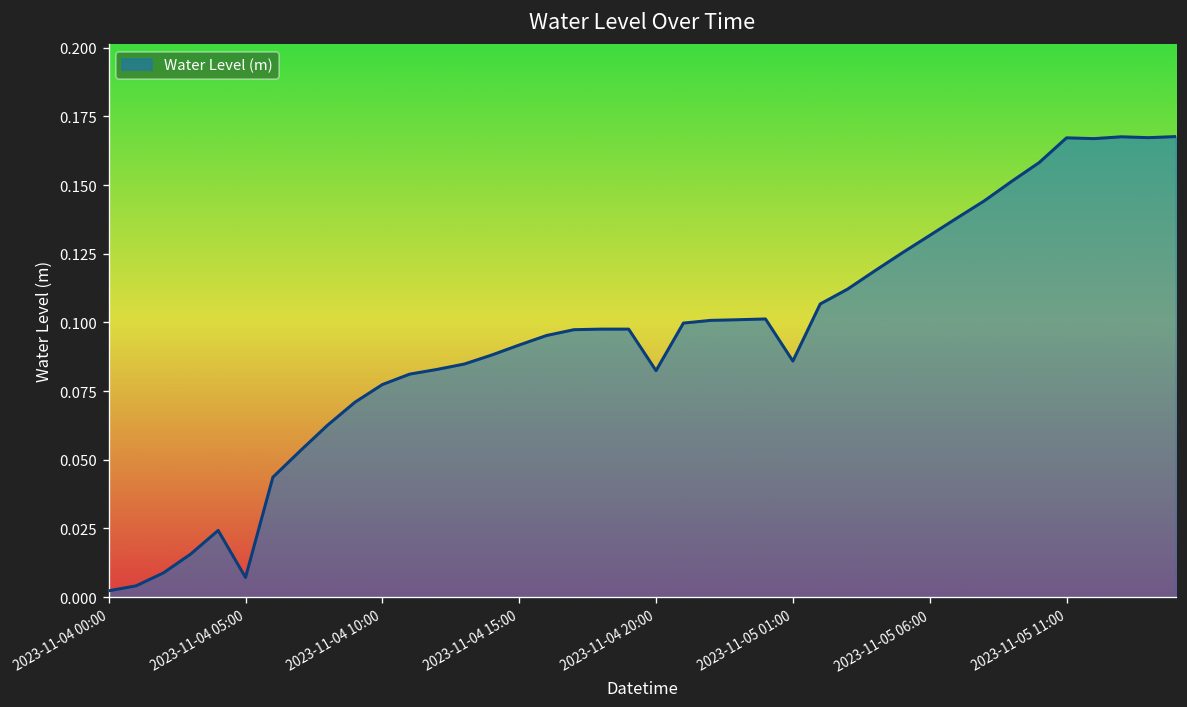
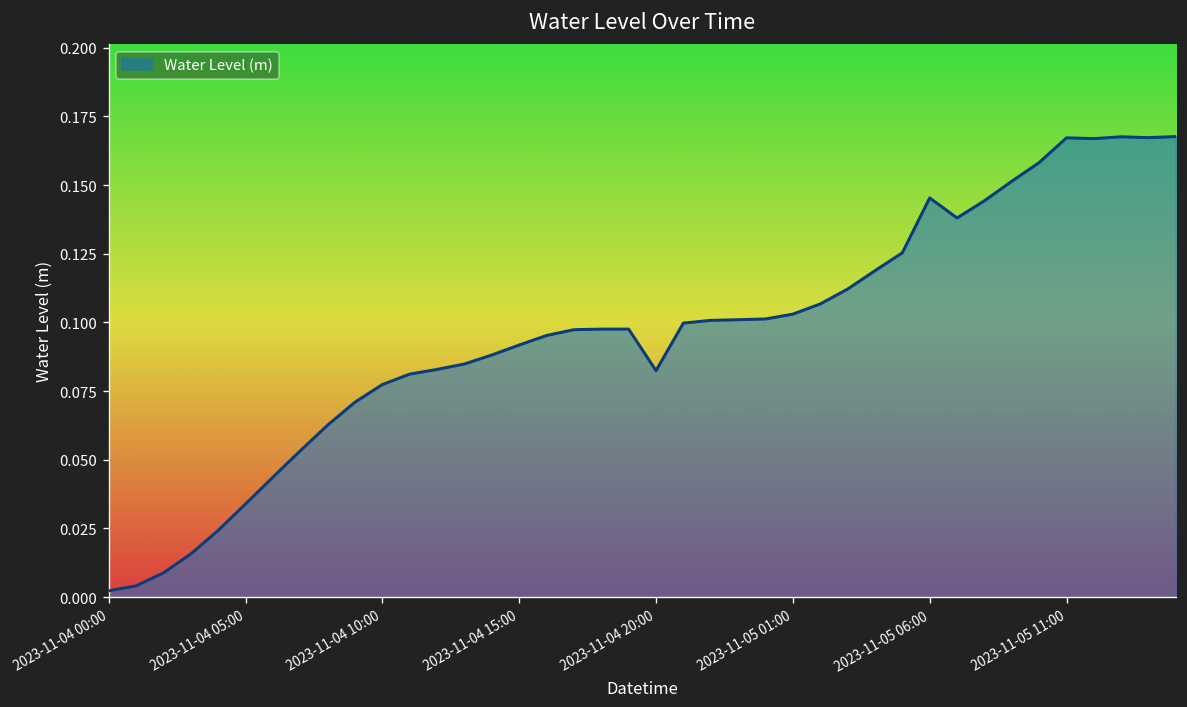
2023-11-04 05:00: 0.007 -> 0.034
2023-11-05 01:00: 0.086 -> 0.103
2023-11-05 06:00: 0.132 -> 0.145
